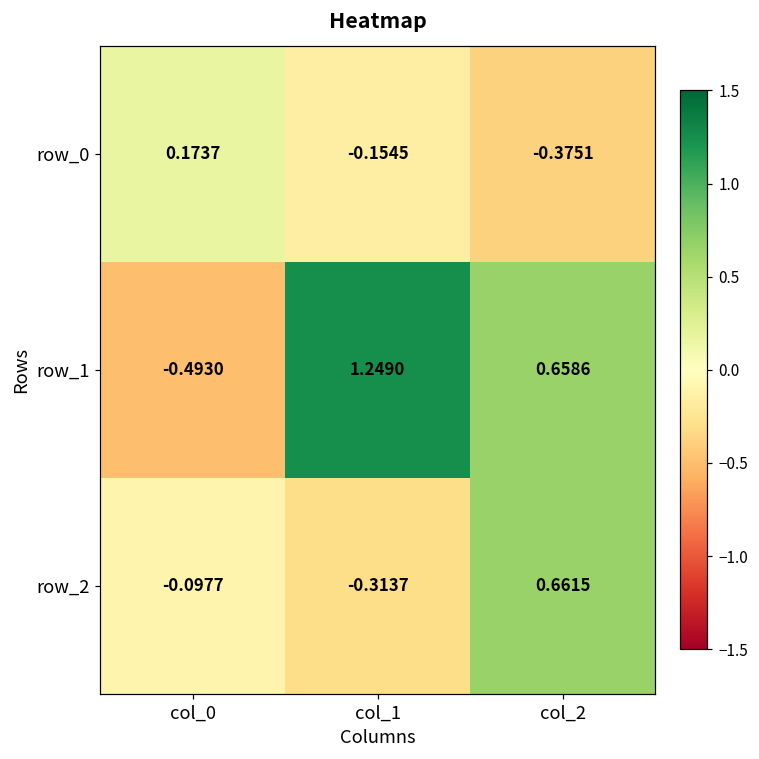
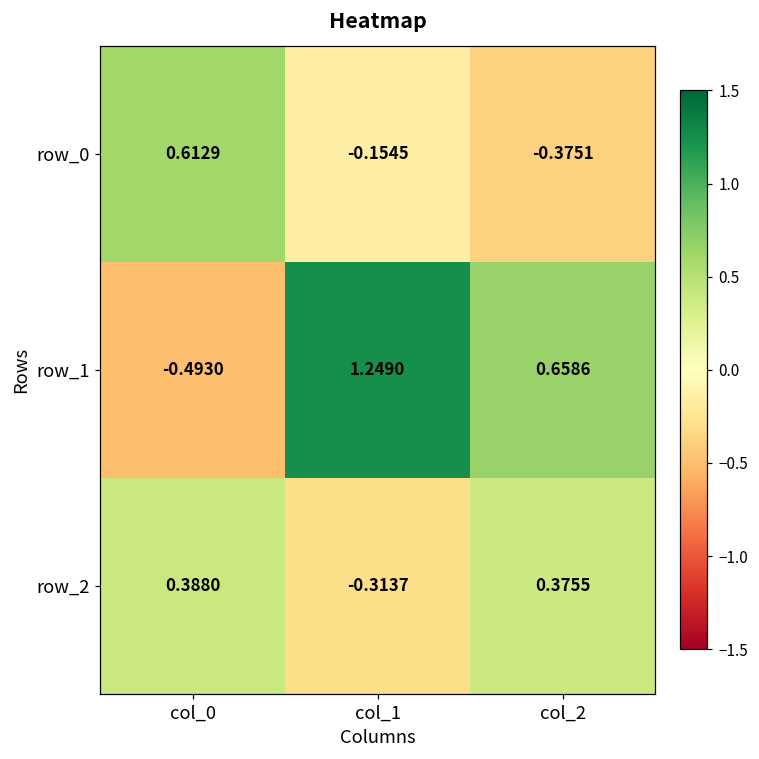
row_0, col_0: 0.1737 -> 0.6129
row_2, col_0: -0.0977 -> 0.3880
row_2, col_2: 0.6615 -> 0.3755
